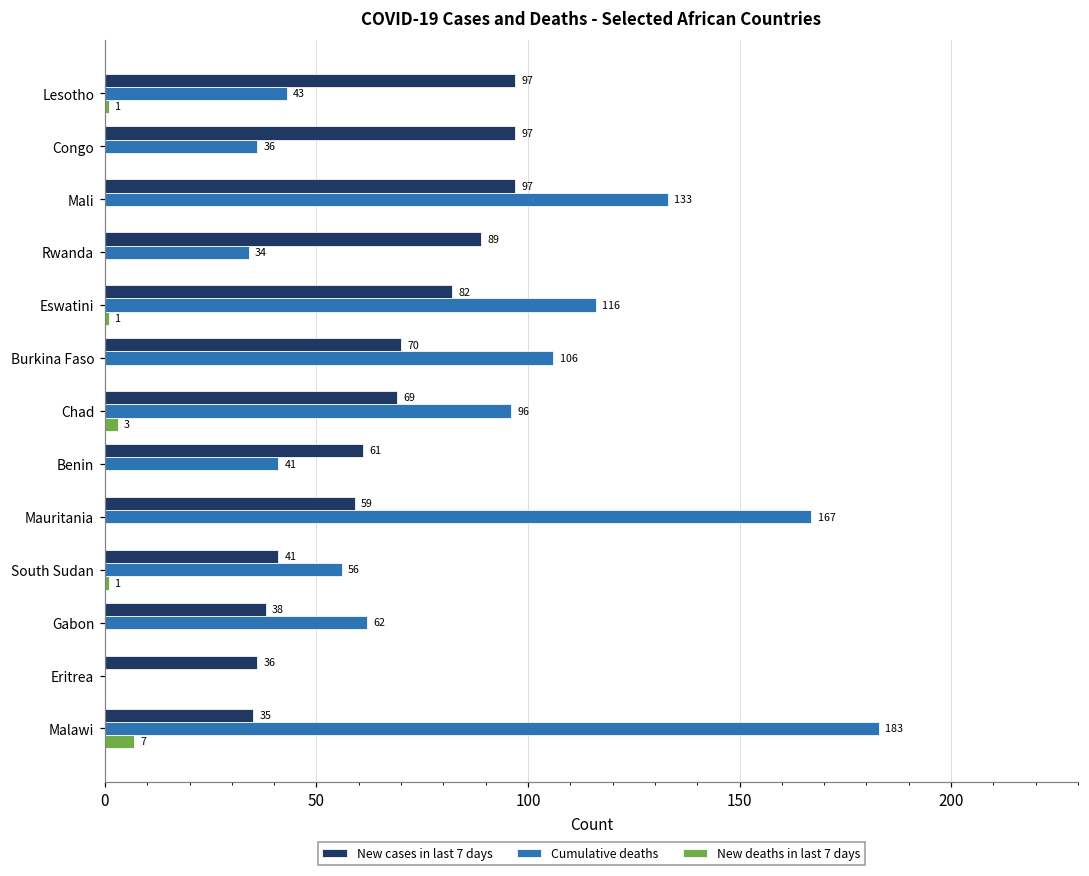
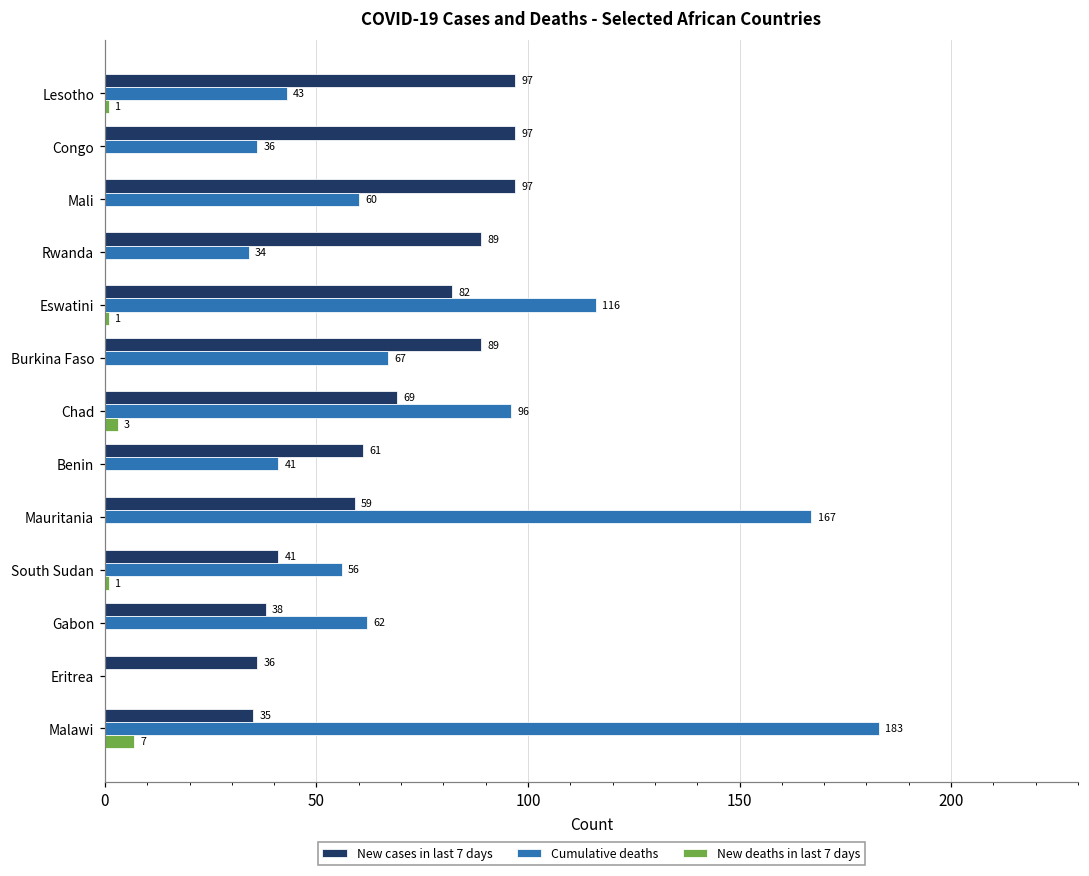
Cumulative deaths, Mali: 133 -> 60
New cases in last 7 days, Burkina Faso: 70 -> 89
Cumulative deaths, Burkina Faso: 106 -> 67
